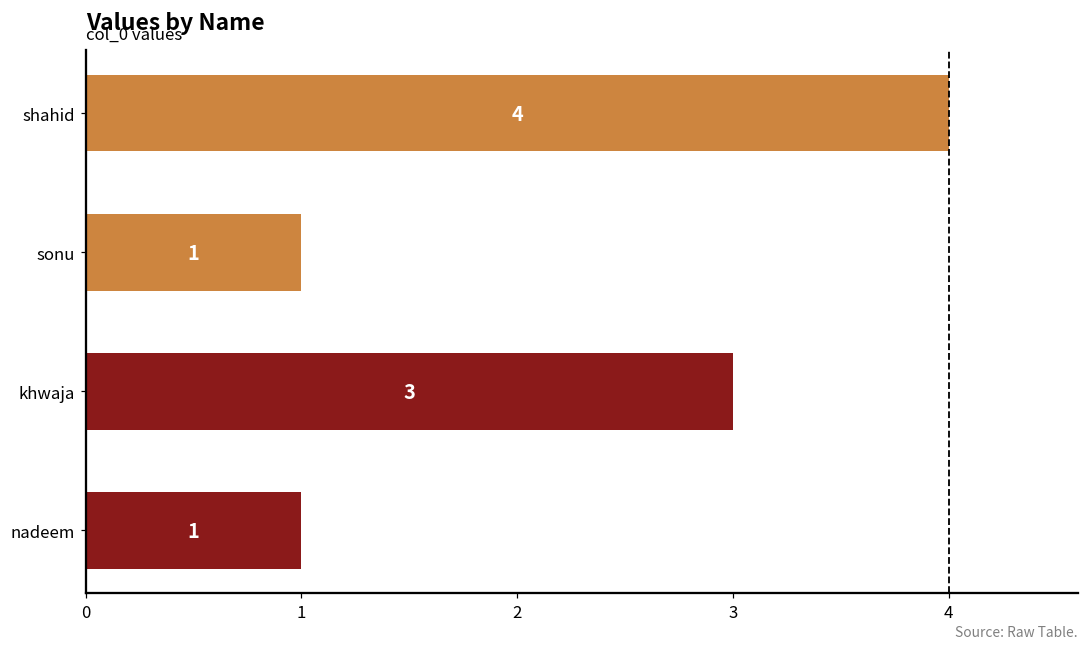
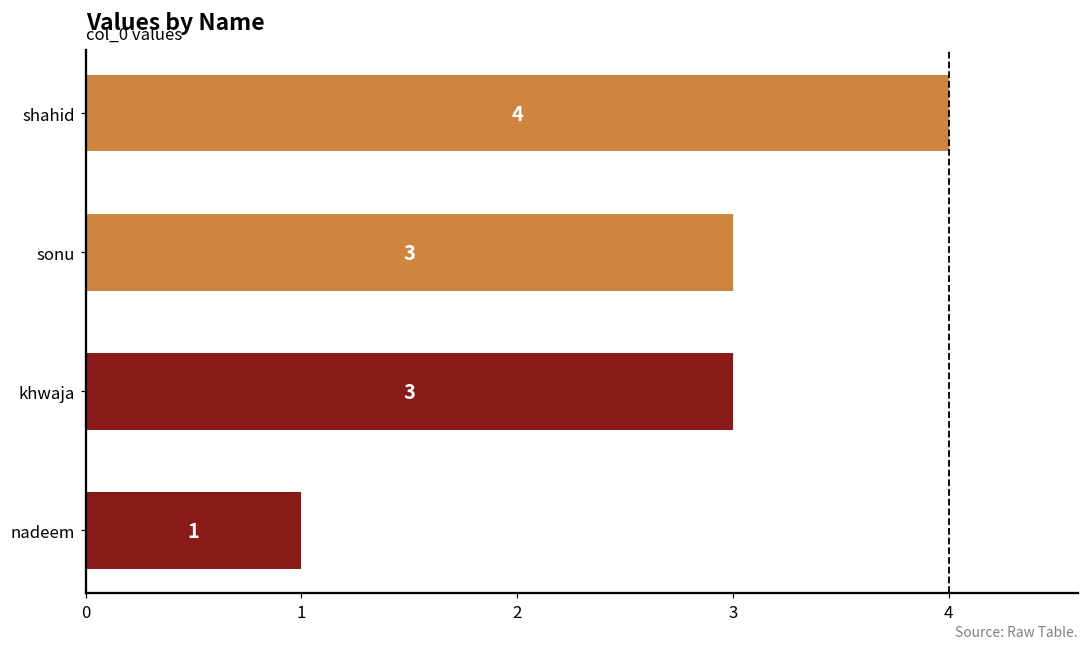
sonu: 1 -> 3
